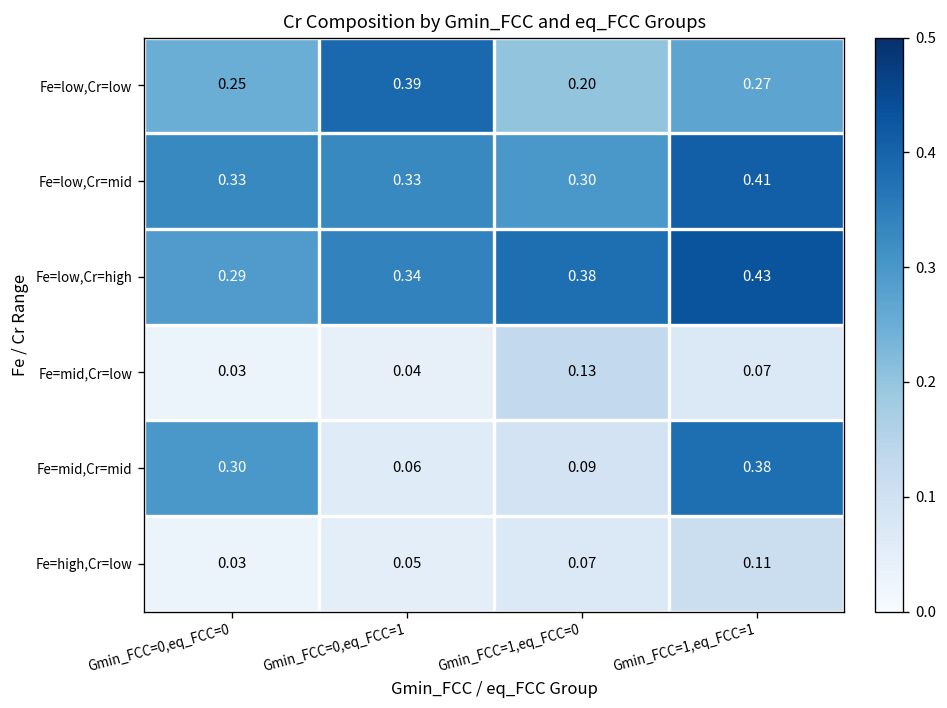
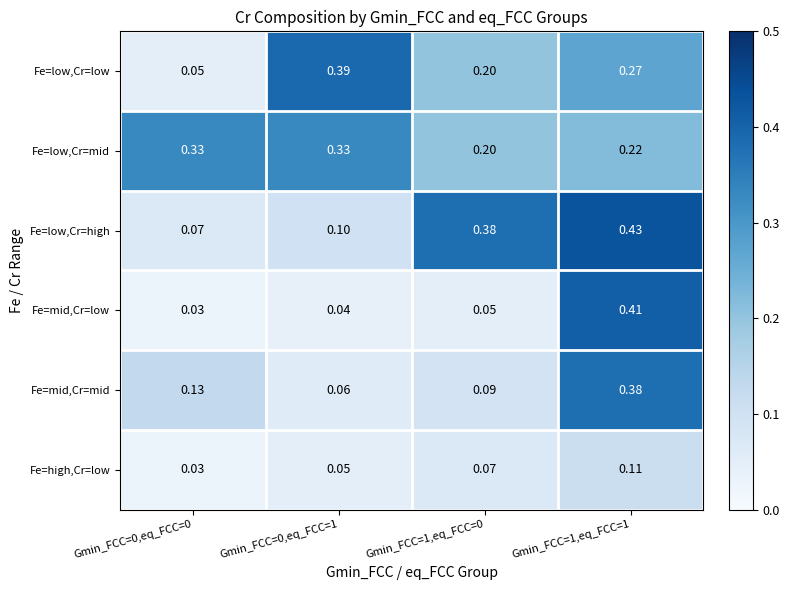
Fe=low,Cr=low, Gmin_FCC=0,eq_FCC=0: 0.25 -> 0.05
Fe=low,Cr=mid, Gmin_FCC=1,eq_FCC=0: 0.30 -> 0.20
Fe=low,Cr=mid, Gmin_FCC=1,eq_FCC=1: 0.41 -> 0.22
Fe=low,Cr=high, Gmin_FCC=0,eq_FCC=0: 0.29 -> 0.07
Fe=low,Cr=high, Gmin_FCC=0,eq_FCC=1: 0.34 -> 0.10
Fe=mid,Cr=low, Gmin_FCC=1,eq_FCC=0: 0.13 -> 0.05
Fe=mid,Cr=low, Gmin_FCC=1,eq_FCC=1: 0.07 -> 0.41
Fe=mid,Cr=mid, Gmin_FCC=0,eq_FCC=0: 0.30 -> 0.13
